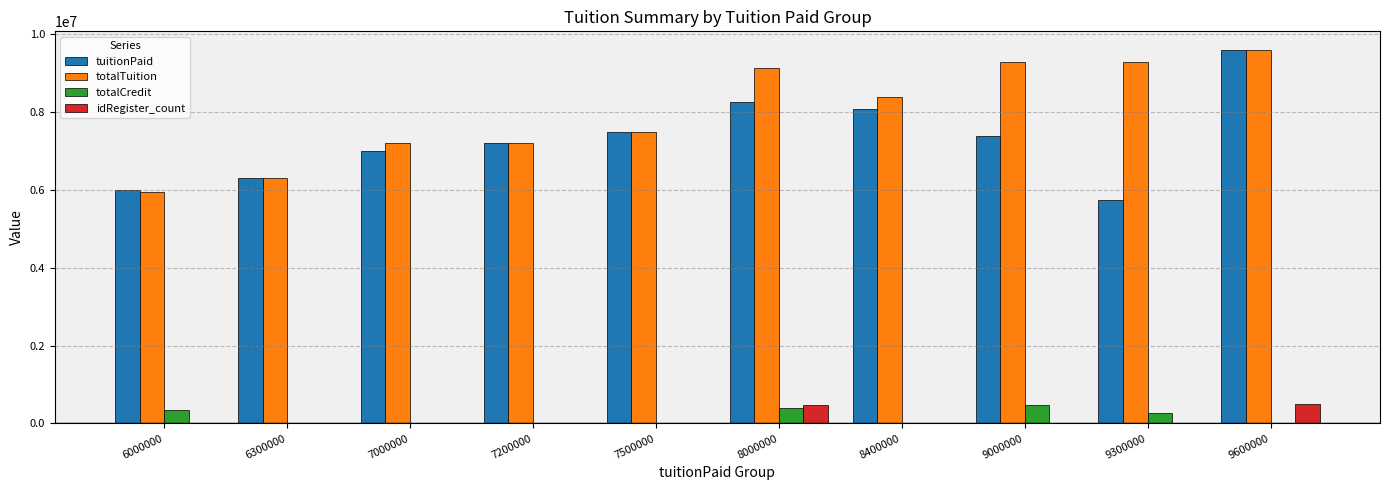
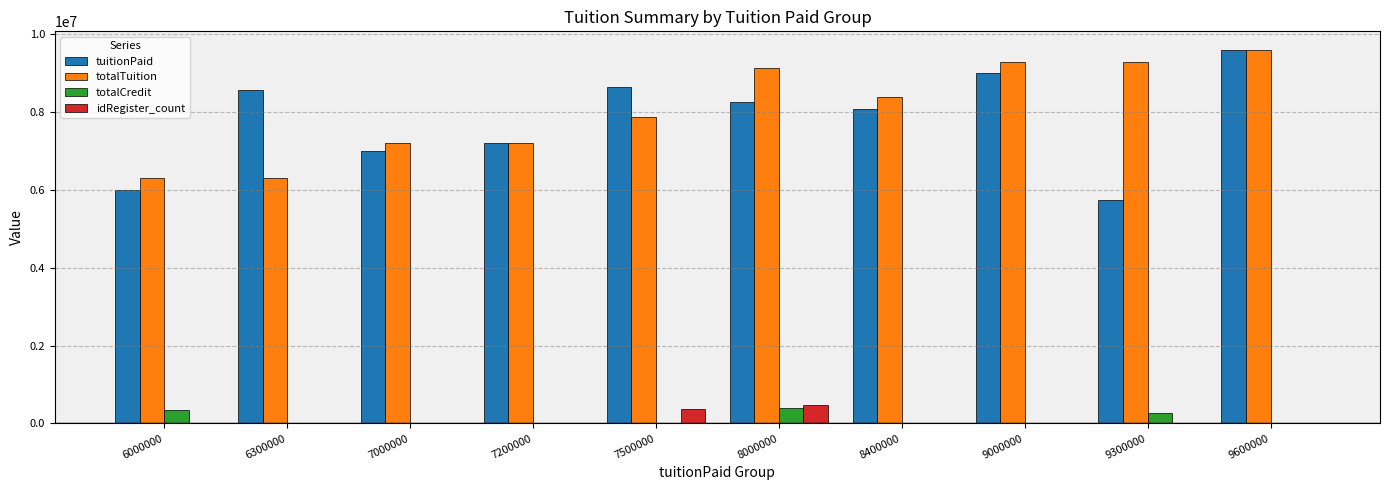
totalTuition, 6000000: 6000000 -> 6300000
tuitionPaid, 6300000: 6300000 -> 8600000
tuitionPaid, 7500000: 7500000 -> 8700000
totalTuition, 7500000: 7500000 -> 7900000
idRegister_count, 7500000: 0 -> 400000
tuitionPaid, 9000000: 7400000 -> 9000000
totalCredit, 9000000: 500000 -> 0
idRegister_count, 9600000: 500000 -> 0
